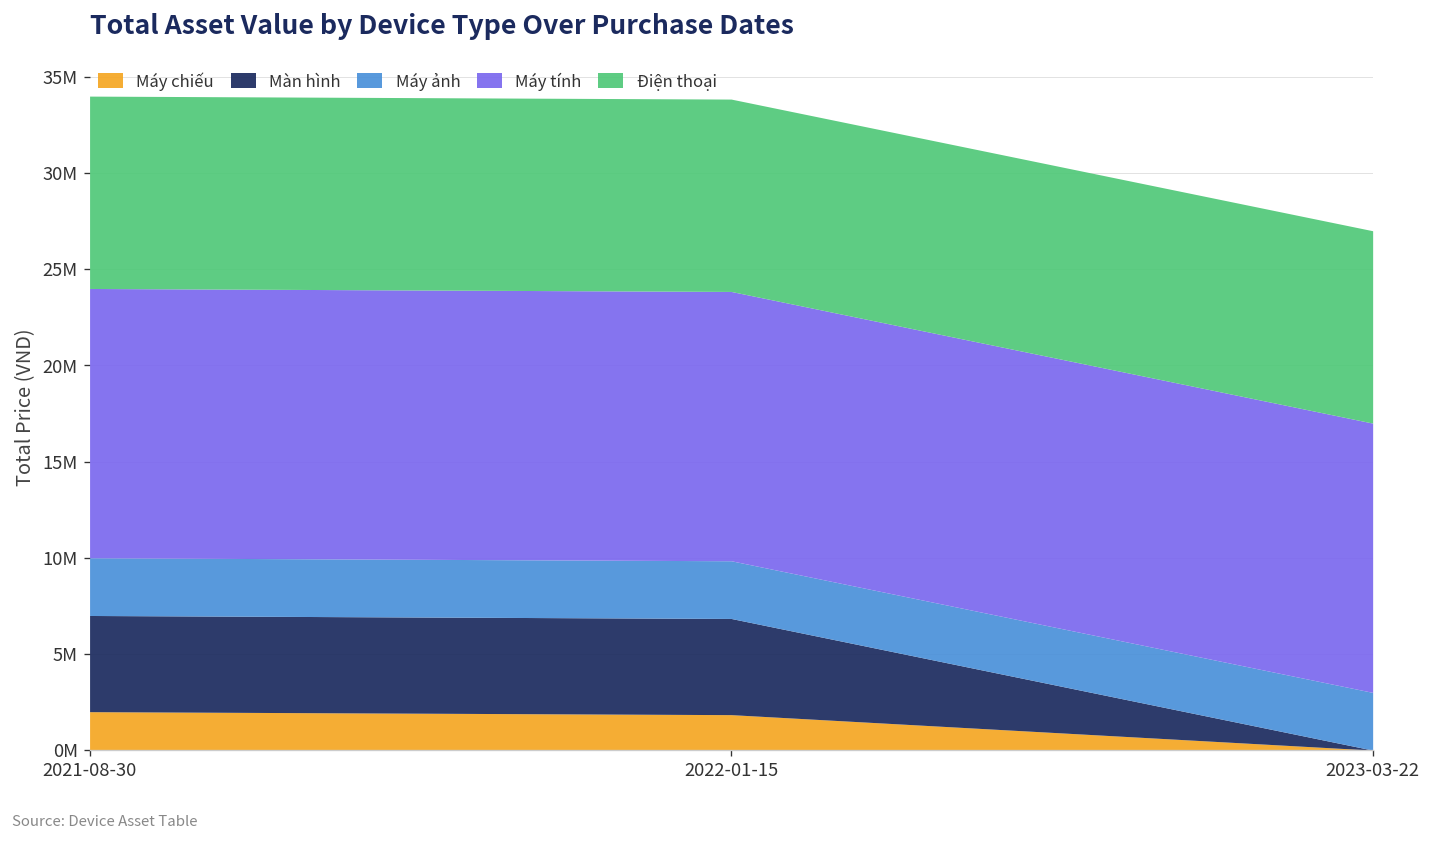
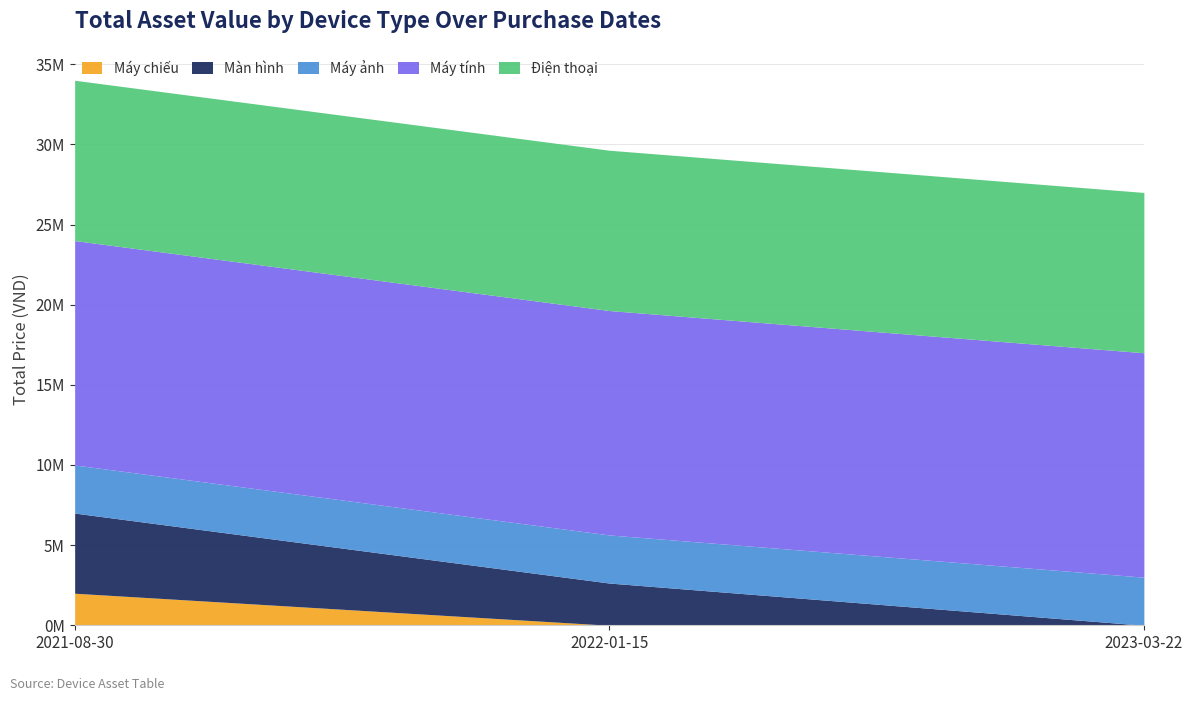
Máy chiếu, 2022-01-15: 1800000 -> 0
Màn hình, 2022-01-15: 5000000 -> 2600000
